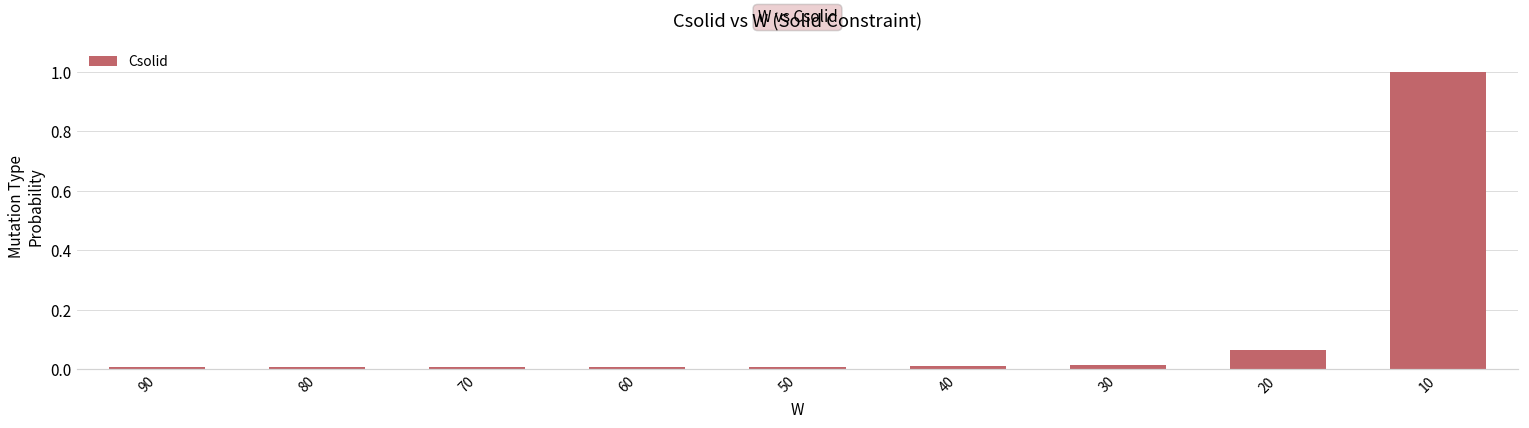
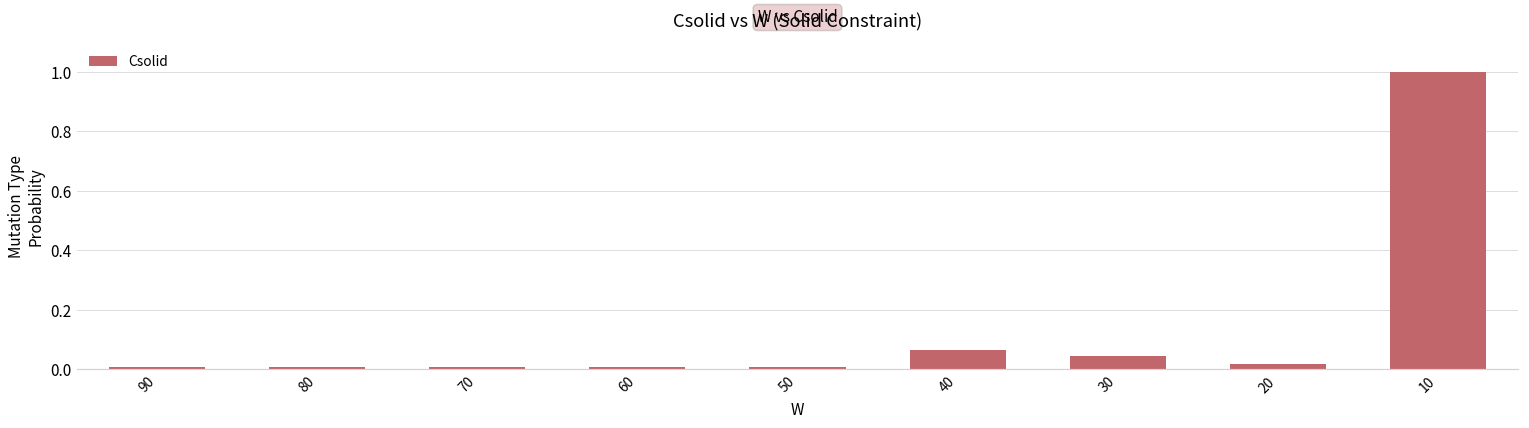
40: 0.01 -> 0.06
30: 0.01 -> 0.04
20: 0.07 -> 0.02
